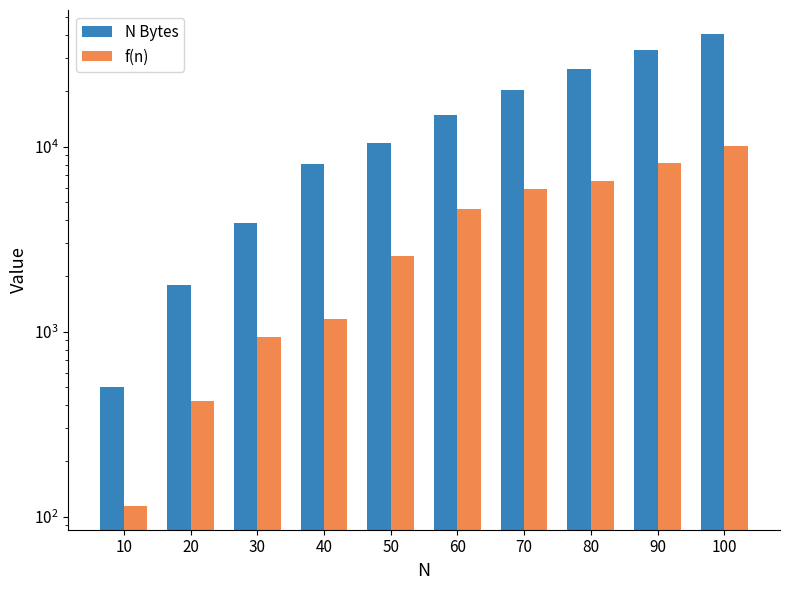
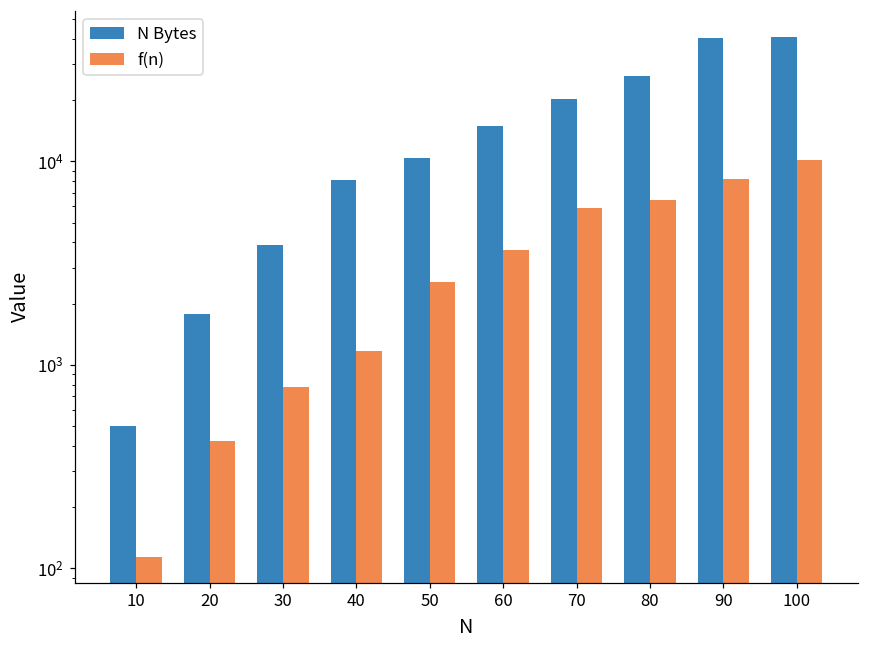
f(n), 30: 900 -> 780
f(n), 60: 4600 -> 3700
N Bytes, 90: 33000 -> 40000
